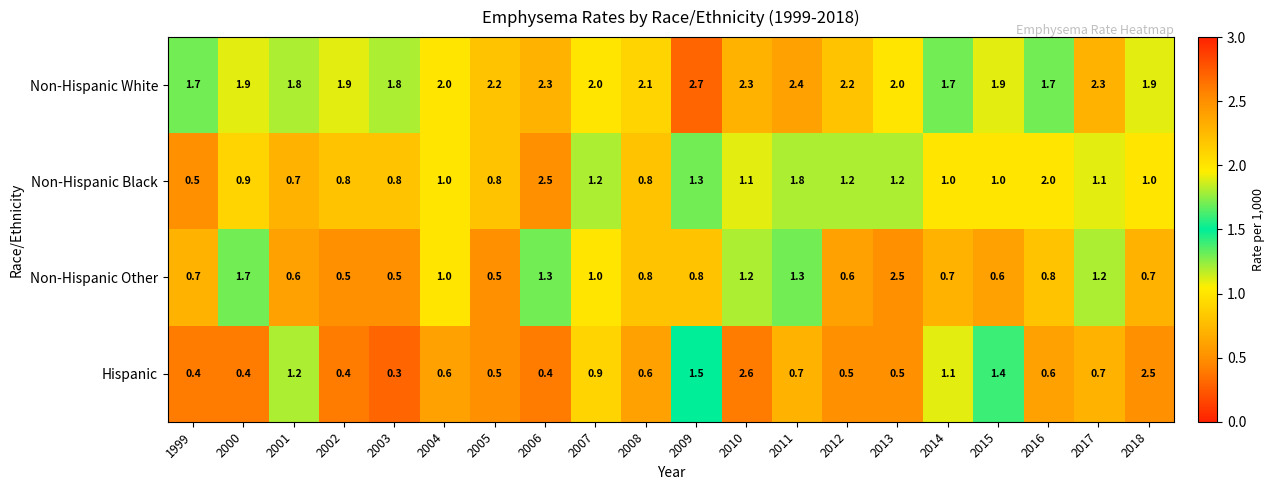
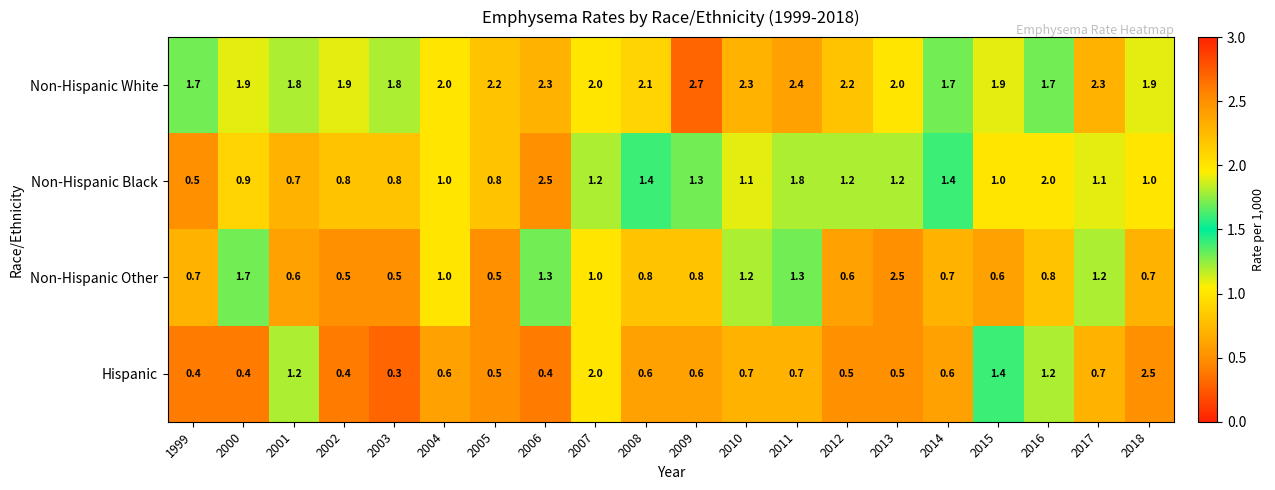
Non-Hispanic Black, 2008: 0.8 -> 1.4
Non-Hispanic Black, 2014: 1.0 -> 1.4
Hispanic, 2007: 0.9 -> 2.0
Hispanic, 2009: 1.5 -> 0.6
Hispanic, 2010: 2.6 -> 0.7
Hispanic, 2014: 1.1 -> 0.6
Hispanic, 2016: 0.6 -> 1.2
